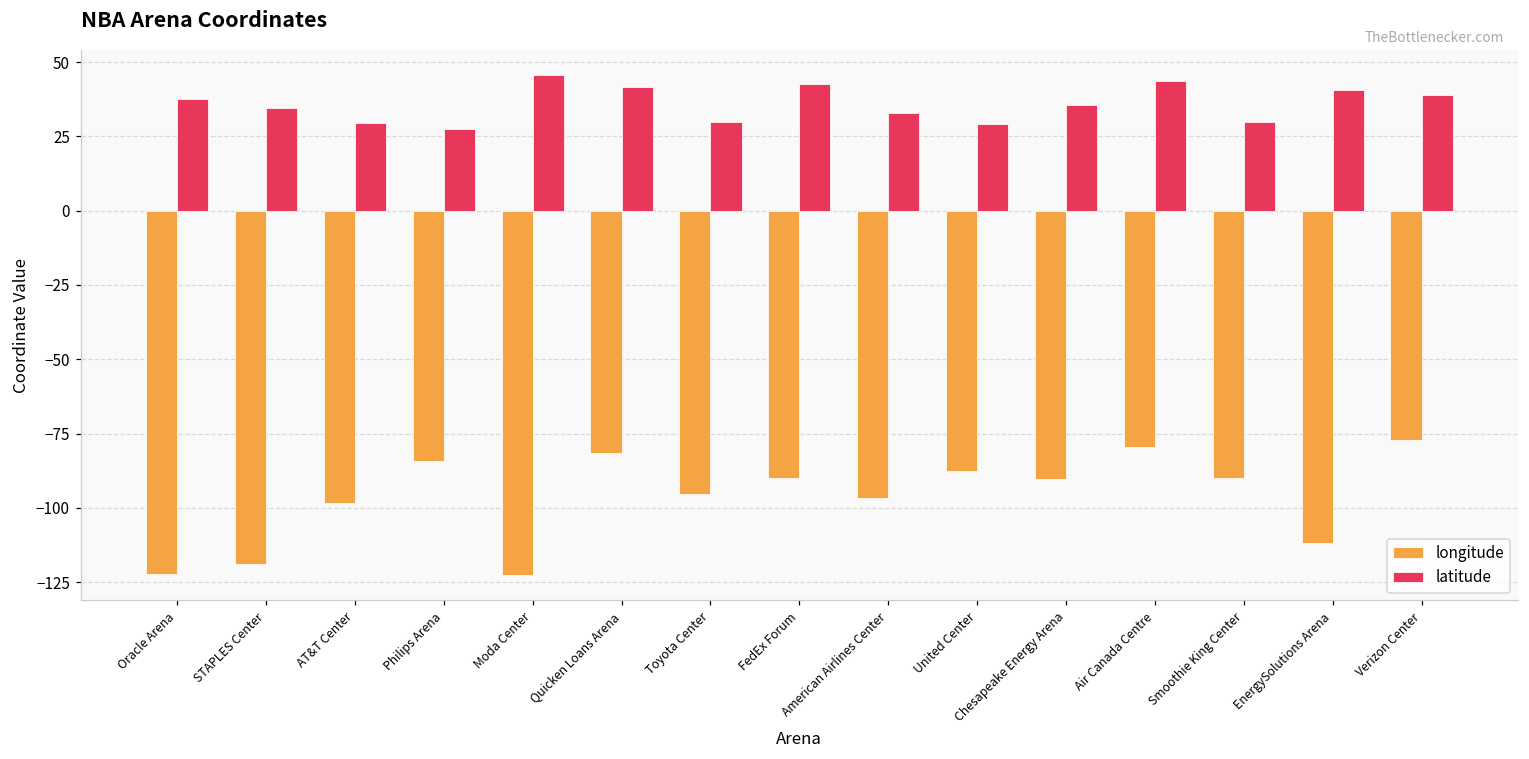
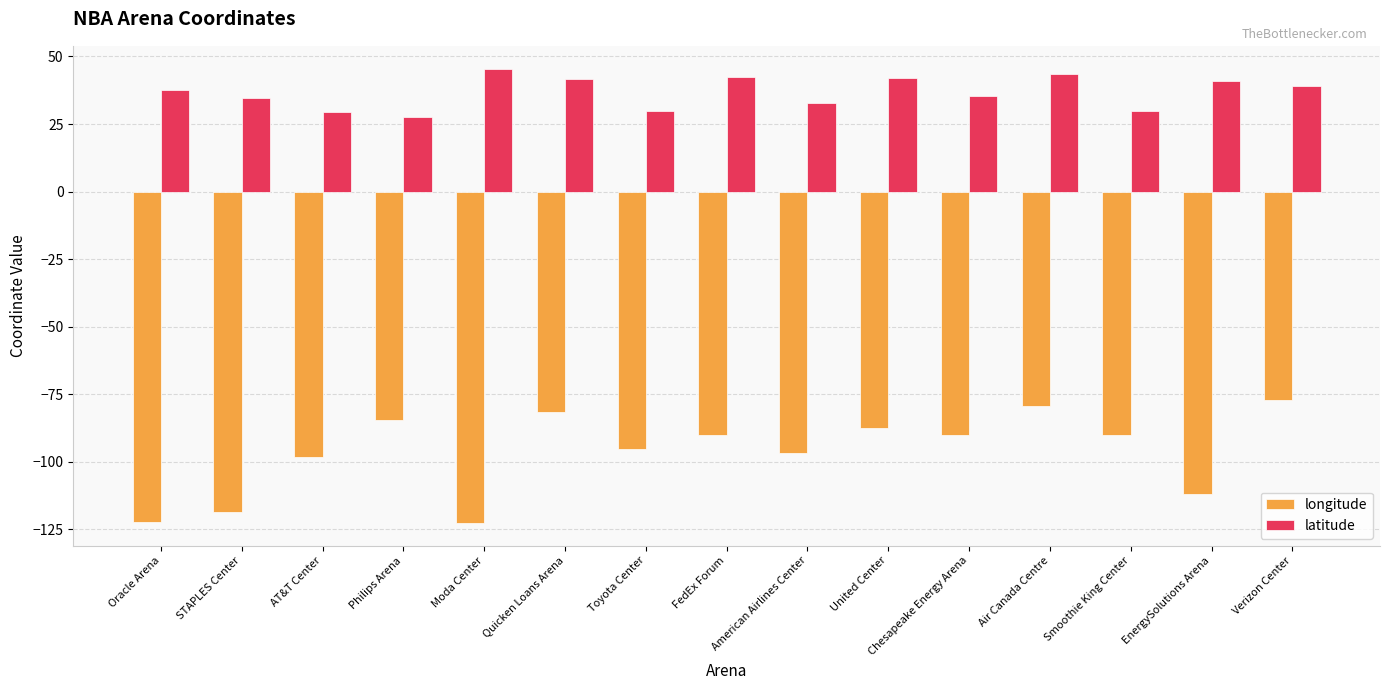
latitude, United Center: 29 -> 42
